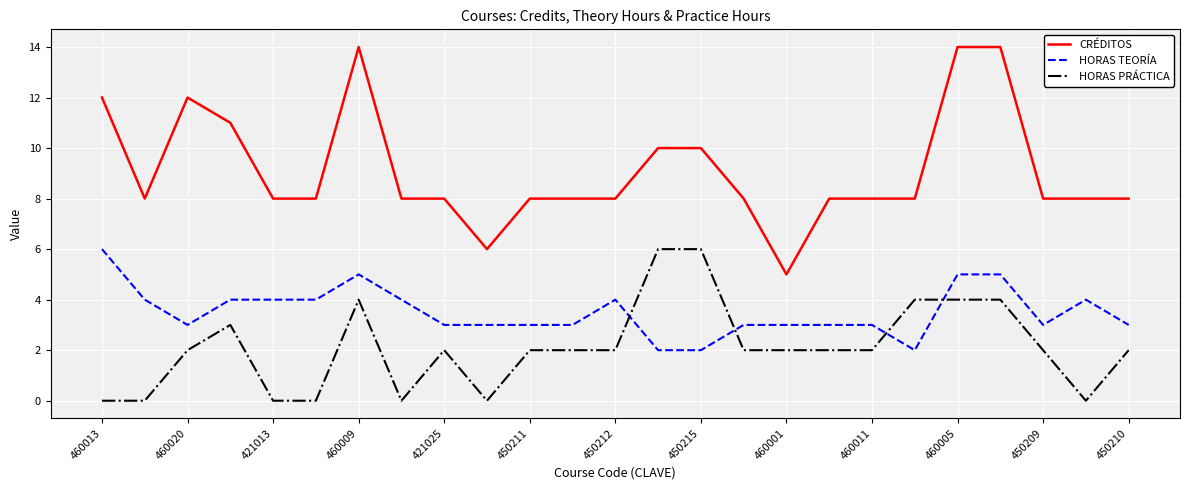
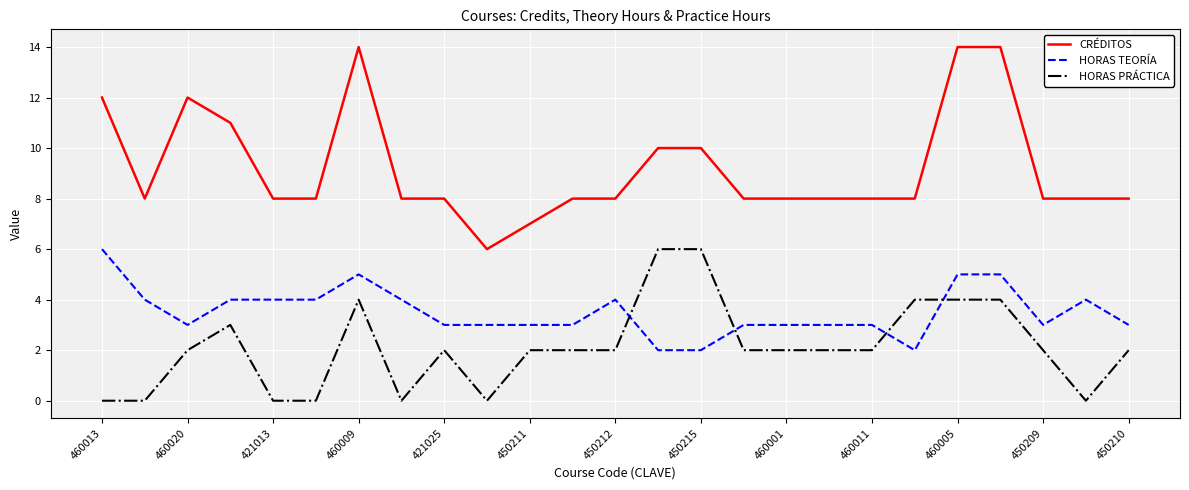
CRÉDITOS, 450211: 8 -> 7
CRÉDITOS, 460001: 5 -> 8
